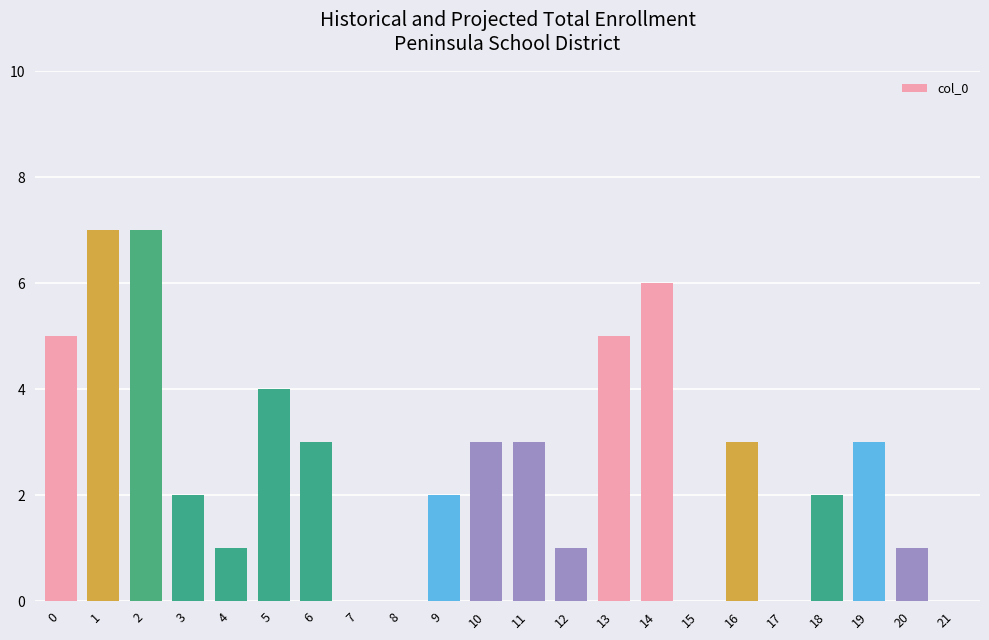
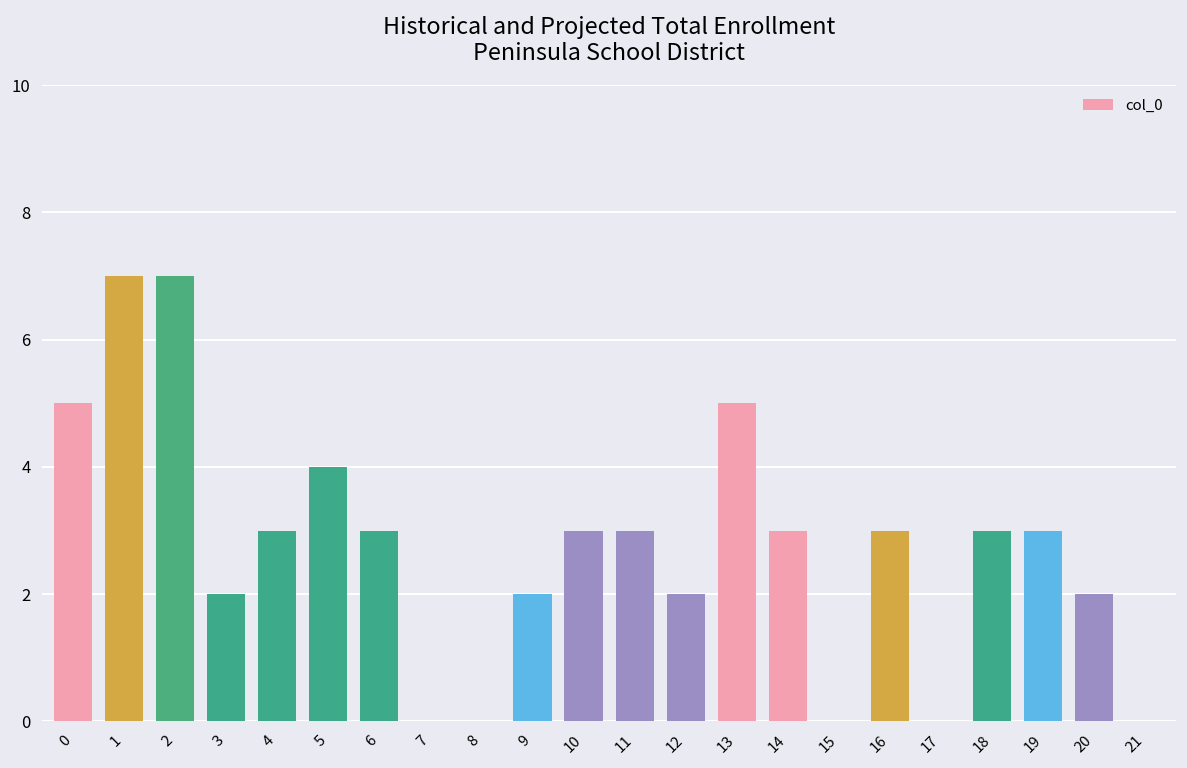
4: 1 -> 3
12: 1 -> 2
14: 6 -> 3
18: 2 -> 3
20: 1 -> 2
